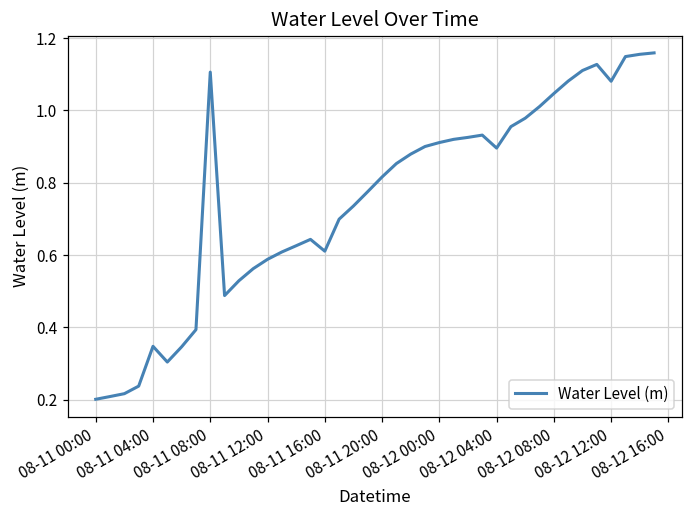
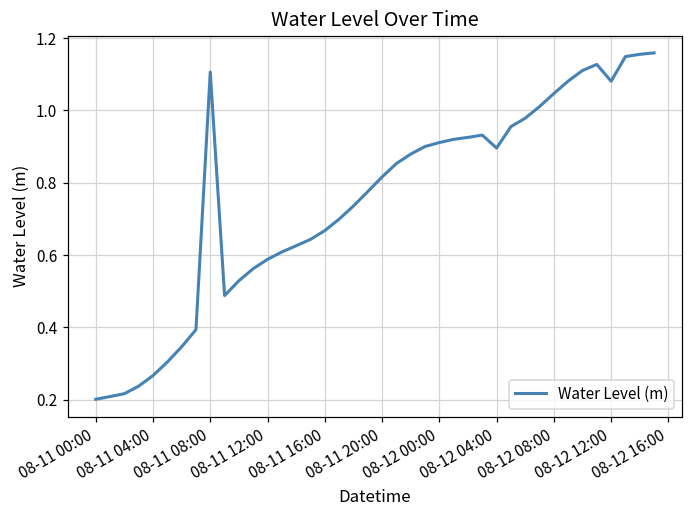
08-11 04:00: 0.35 -> 0.27
08-11 16:00: 0.61 -> 0.67
